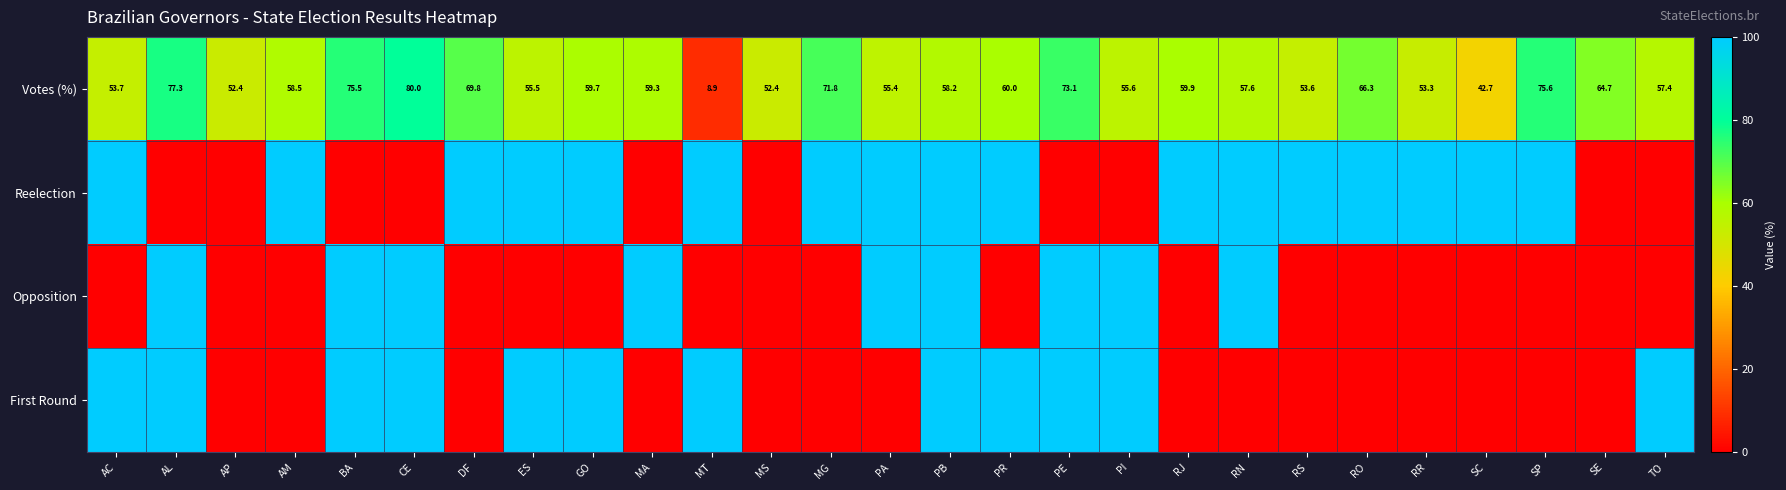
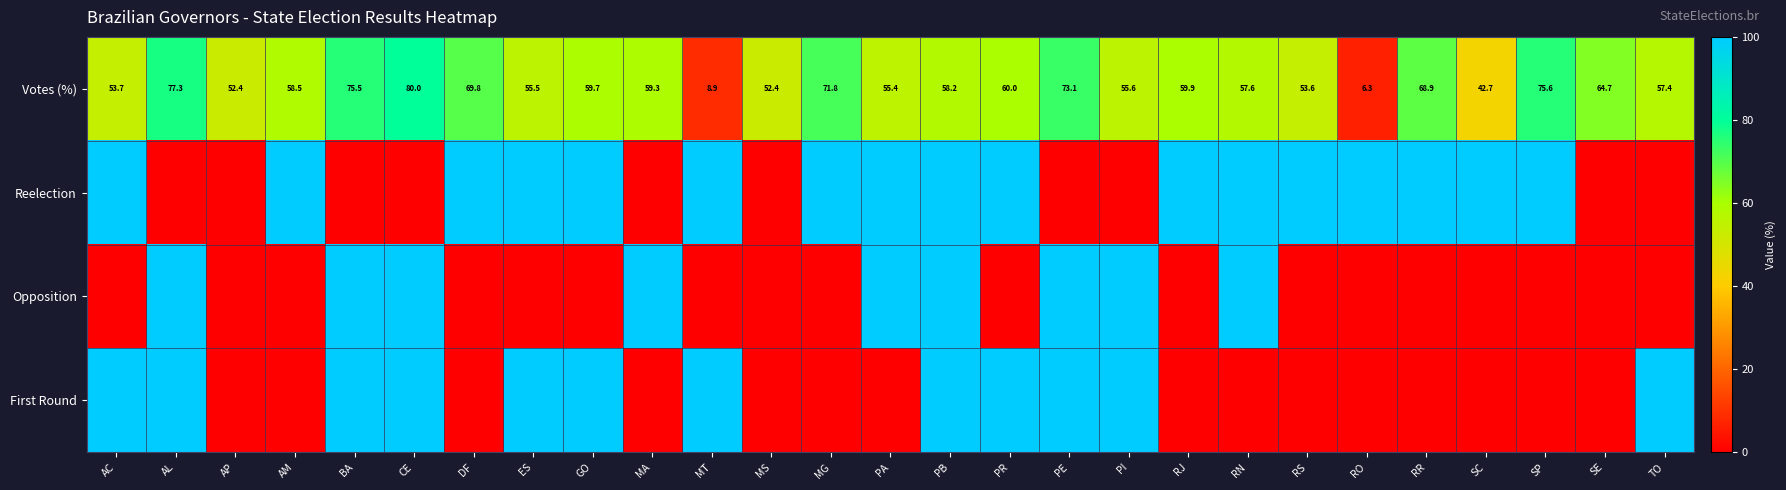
Votes (%), RO: 66.3 -> 6.3
Votes (%), RR: 53.3 -> 68.9
